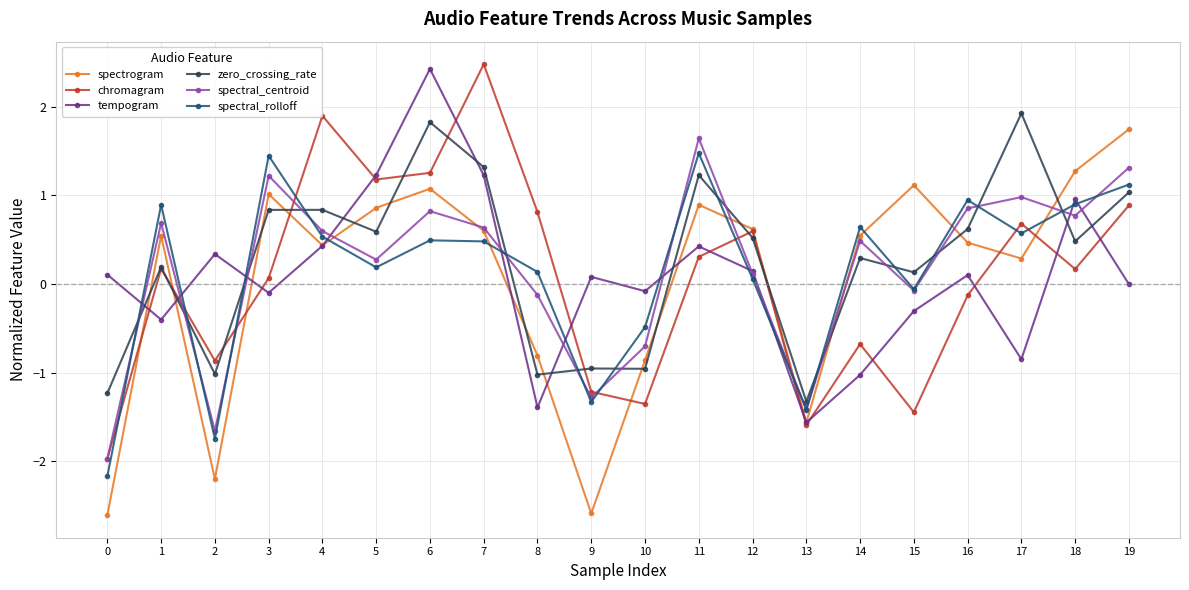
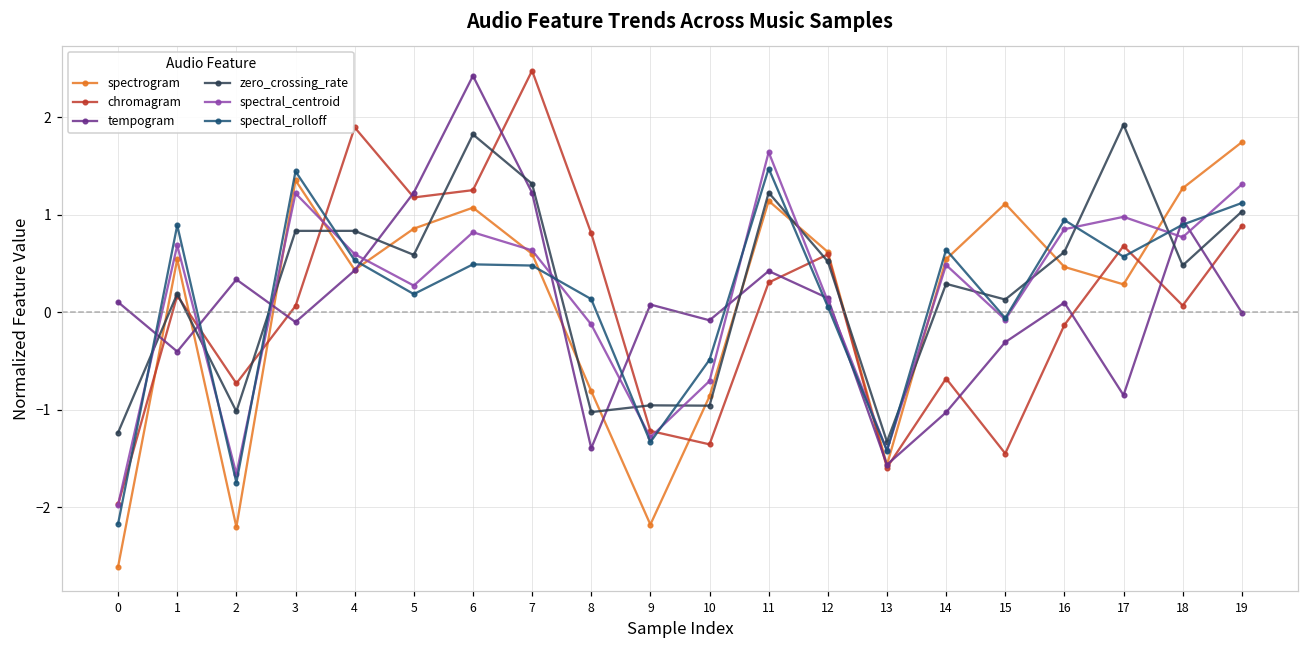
chromagram, 2: -0.9 -> -0.7
spectrogram, 3: 1.0 -> 1.4
spectrogram, 9: -2.6 -> -2.2
spectrogram, 11: 0.9 -> 1.1
chromagram, 18: 0.2 -> 0.1
